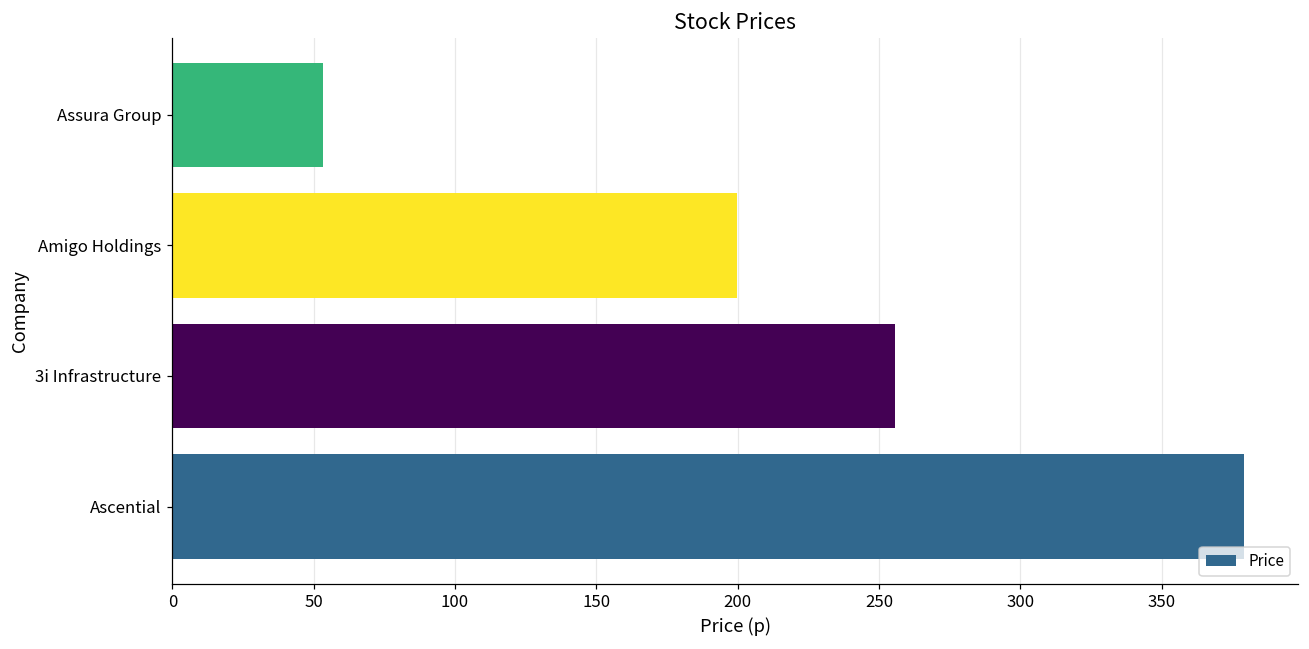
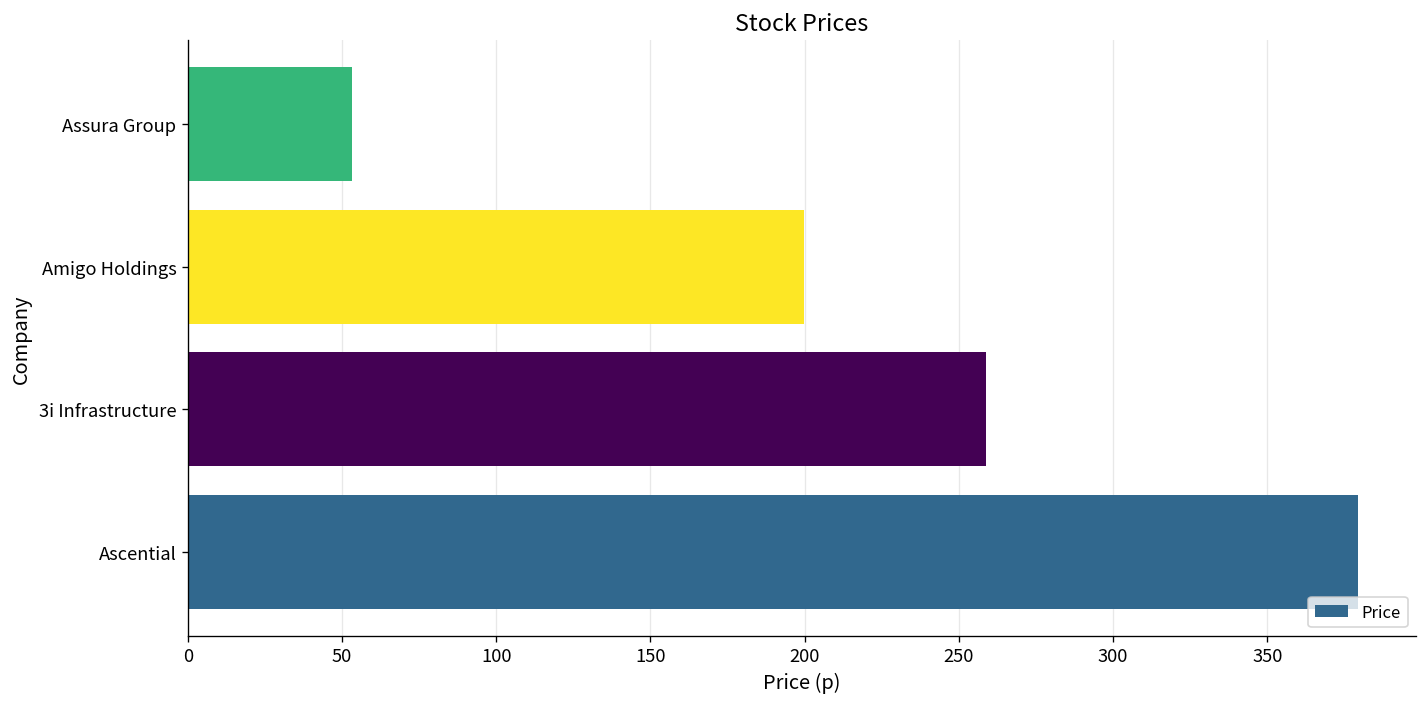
3i Infrastructure: 256 -> 259
